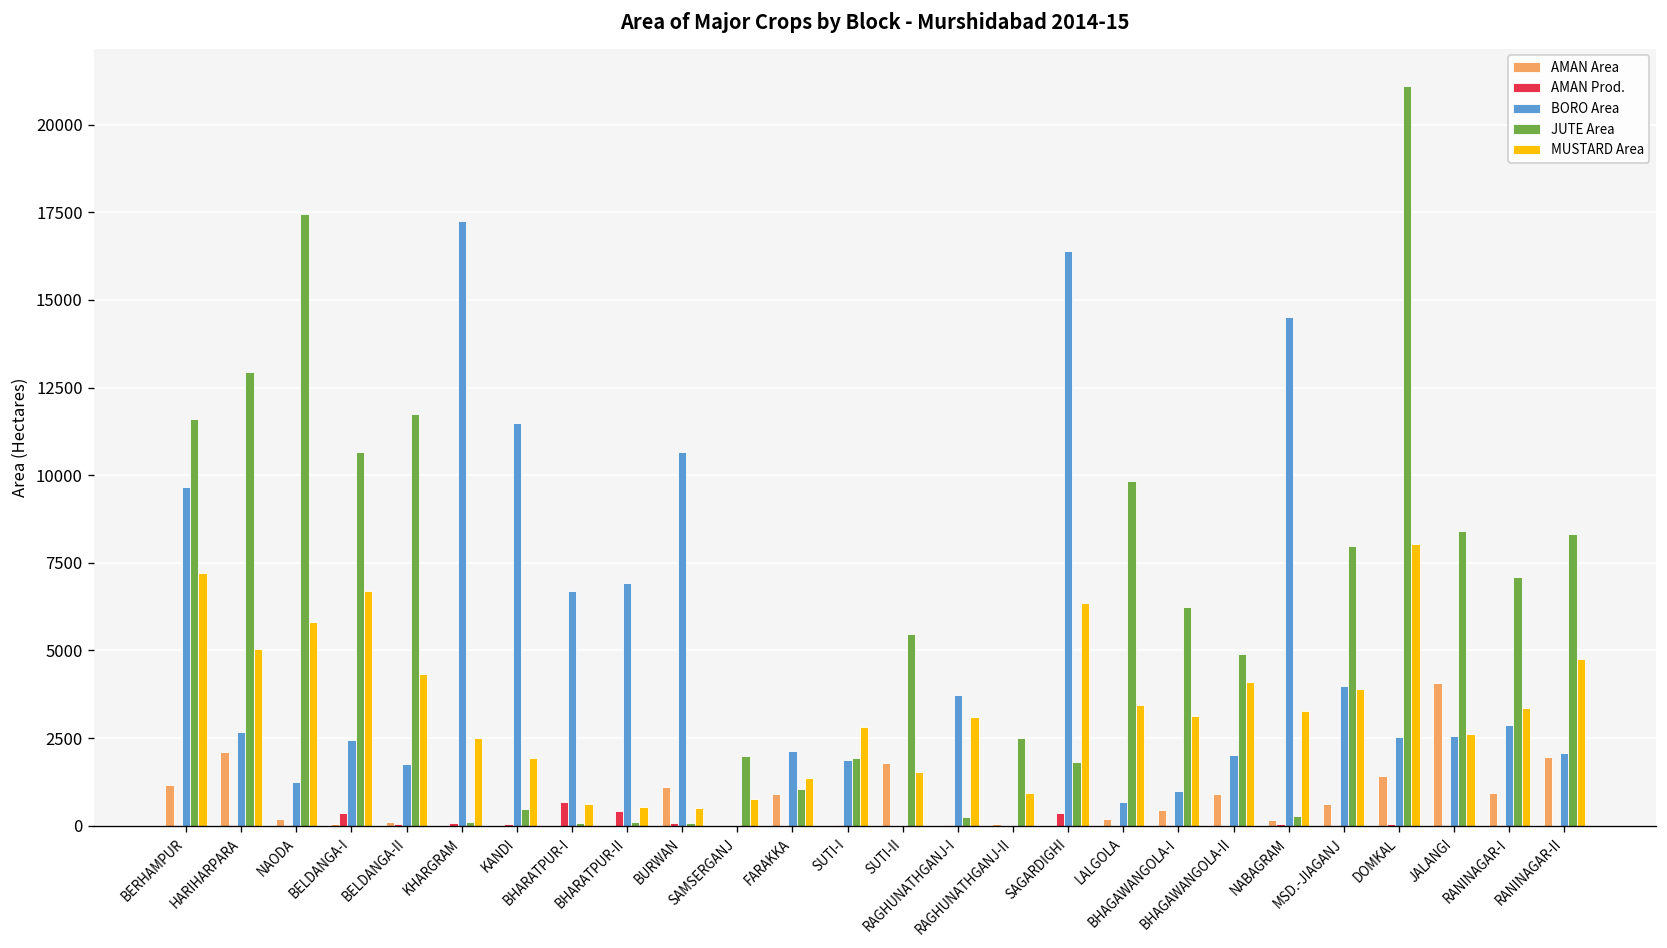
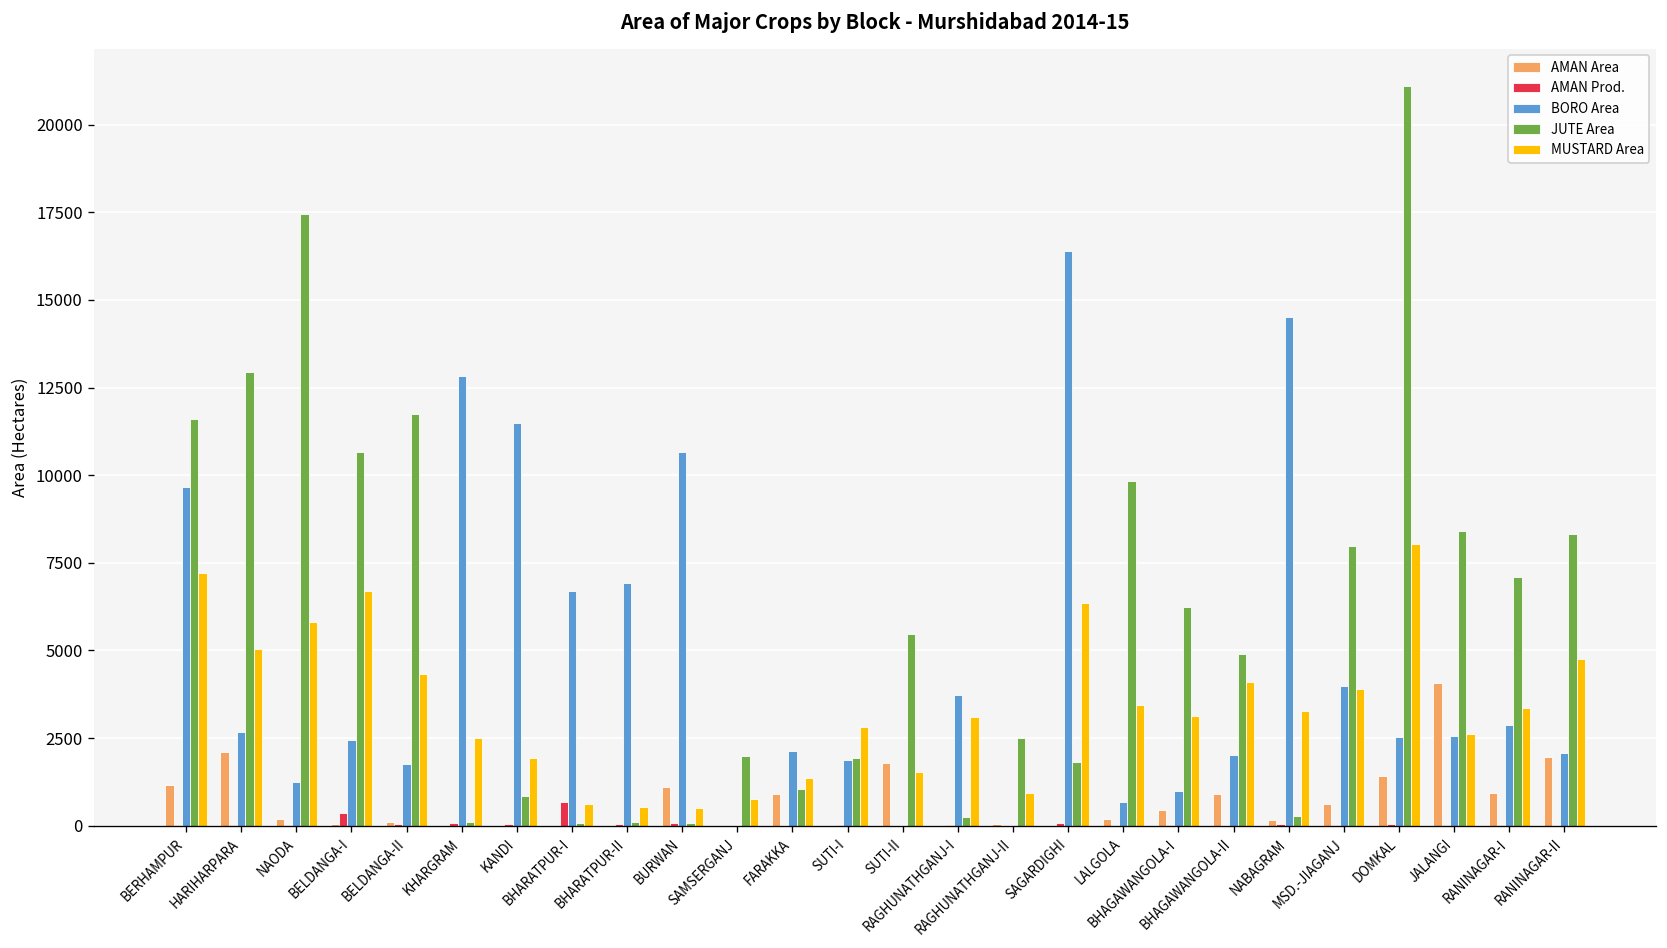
BORO Area, KHARGRAM: 17300 -> 12800
JUTE Area, KANDI: 500 -> 800
AMAN Prod., BHARATPUR-II: 400 -> 0
AMAN Prod., SAGARDIGHI: 400 -> 100
